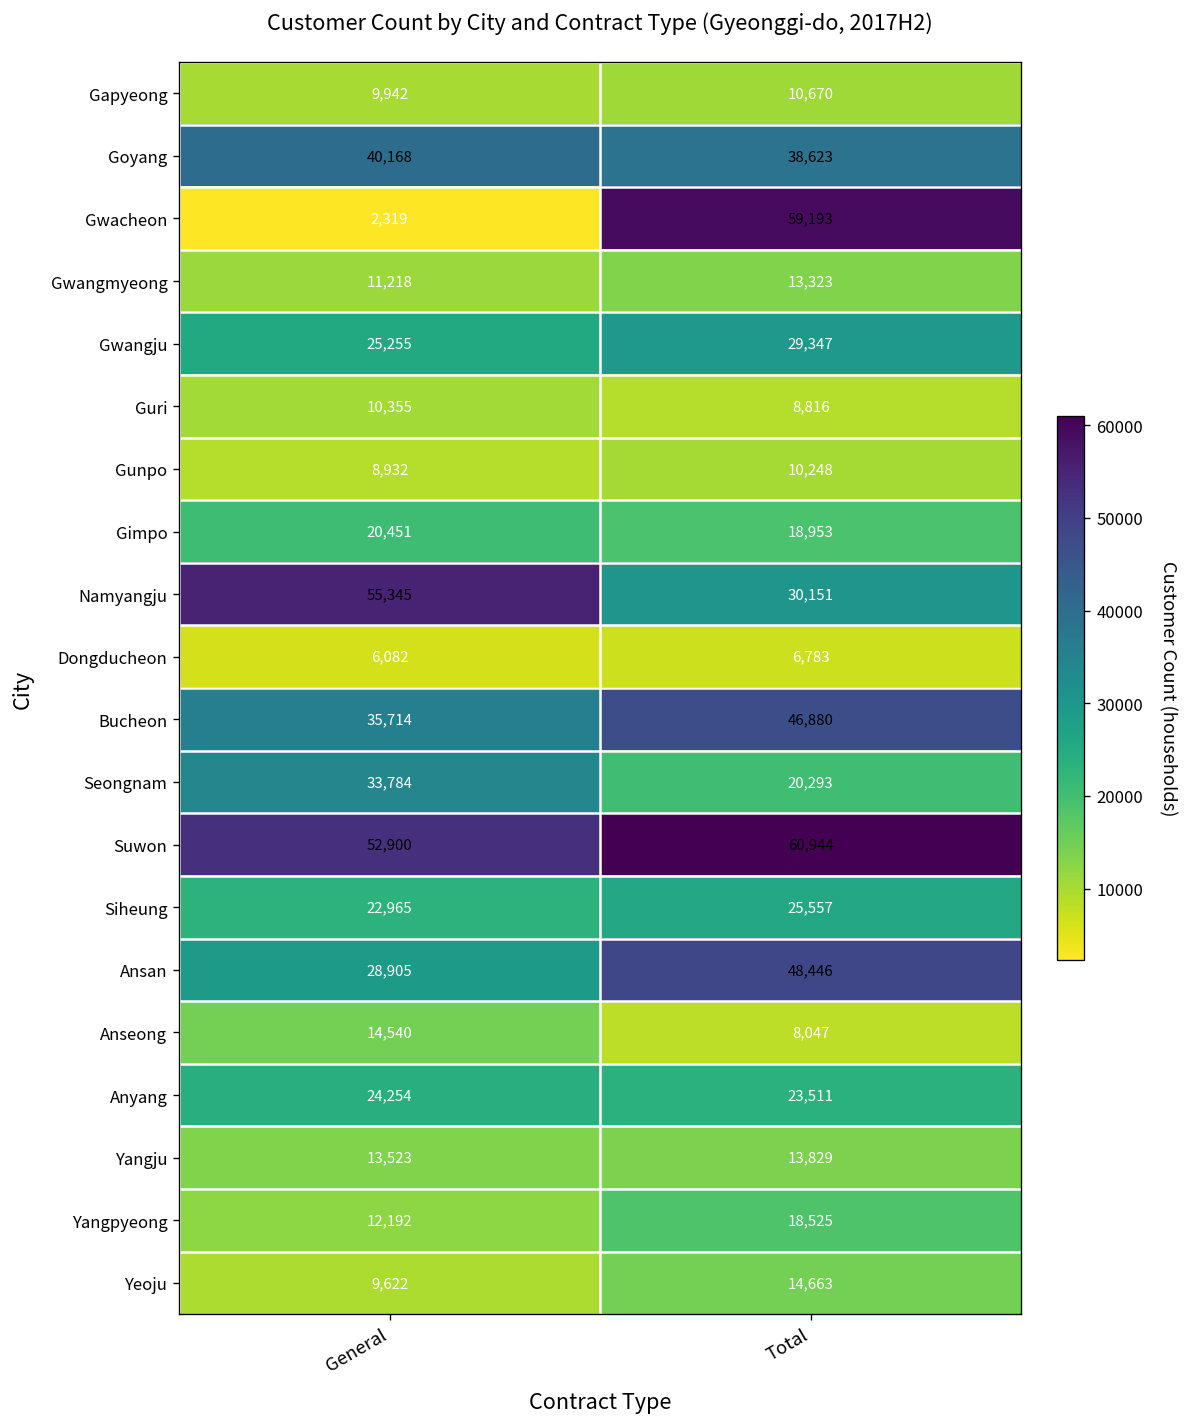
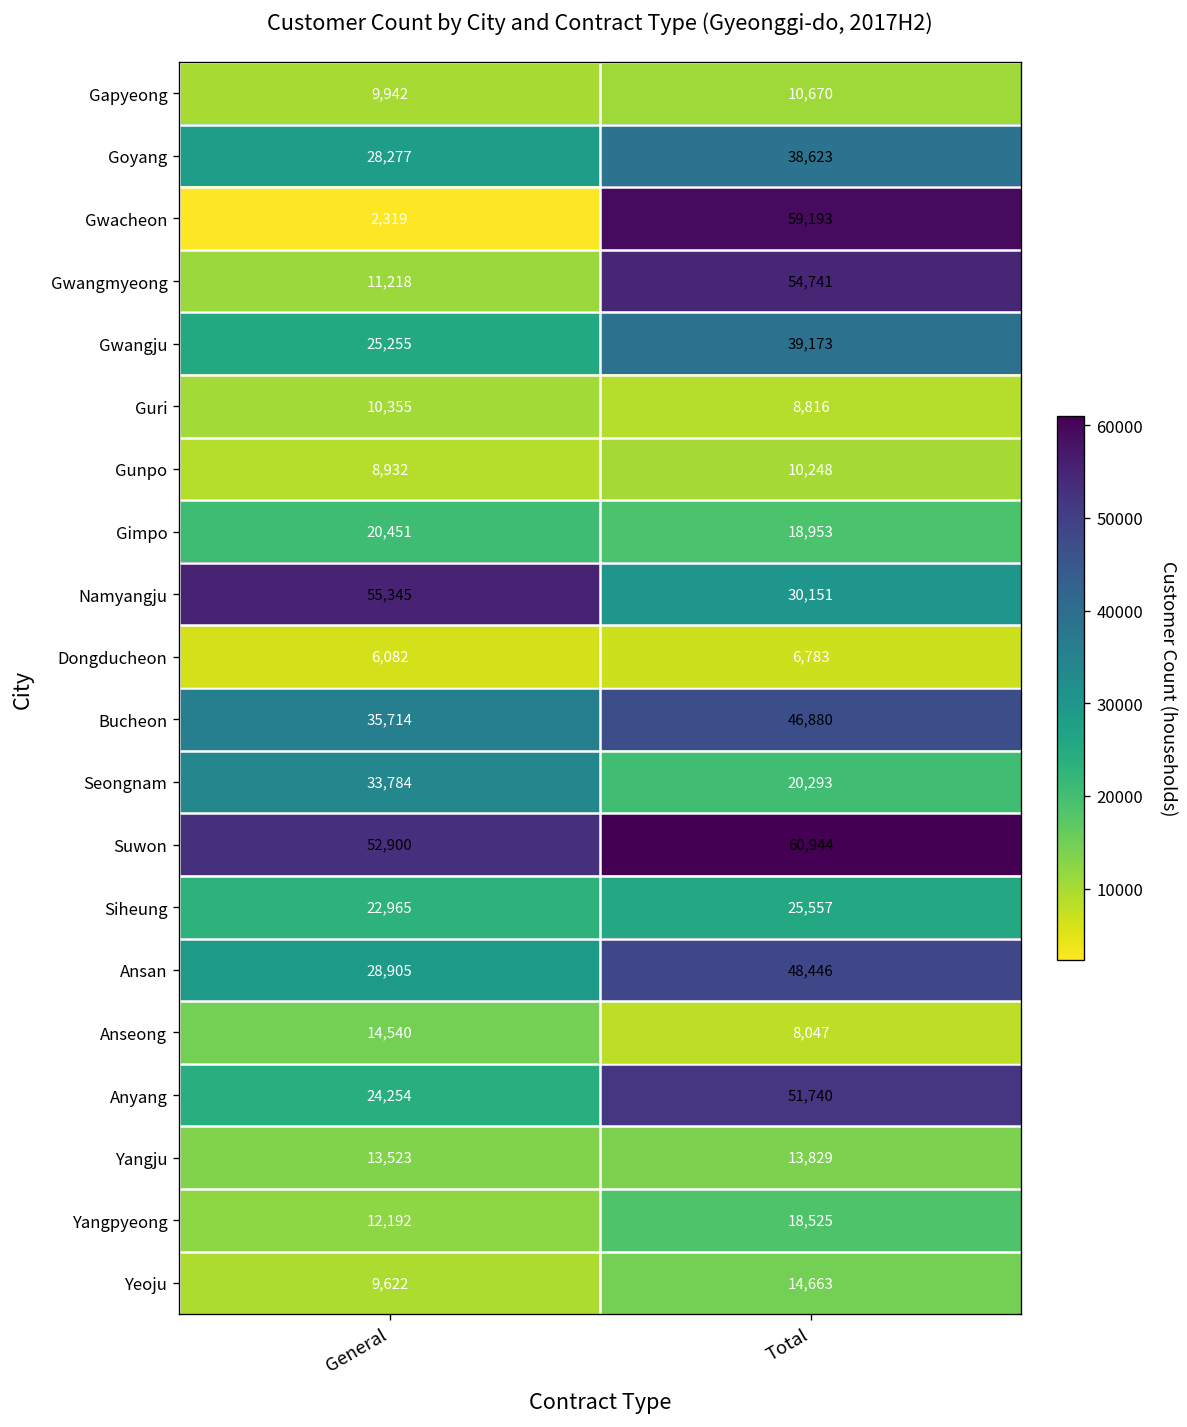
Goyang, General: 40,168 -> 28,277
Gwangmyeong, Total: 13,323 -> 54,741
Gwangju, Total: 29,347 -> 39,173
Anyang, Total: 23,511 -> 51,740
